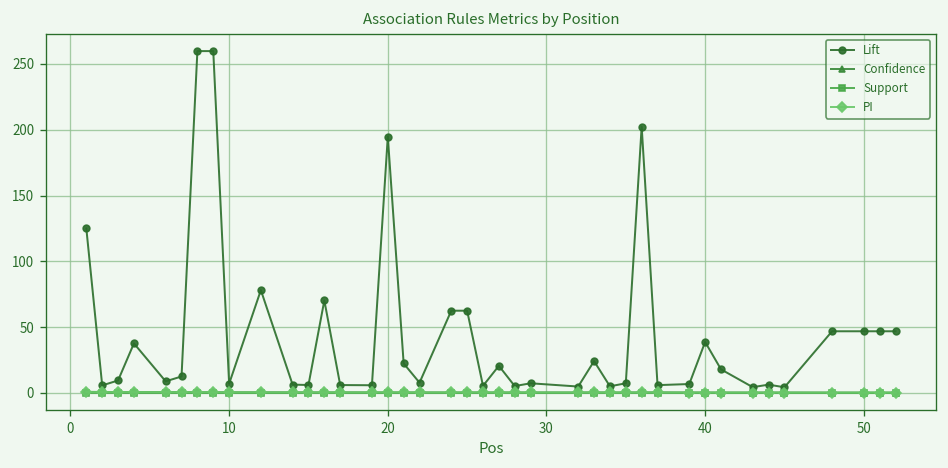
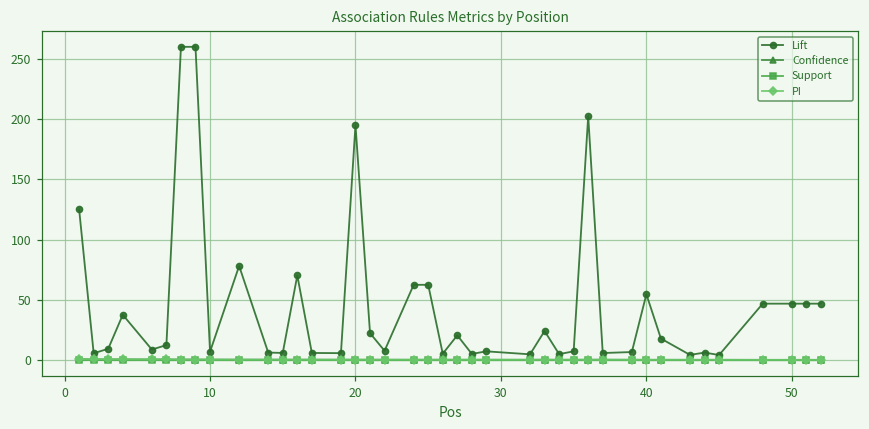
Lift, 40: 39 -> 55
